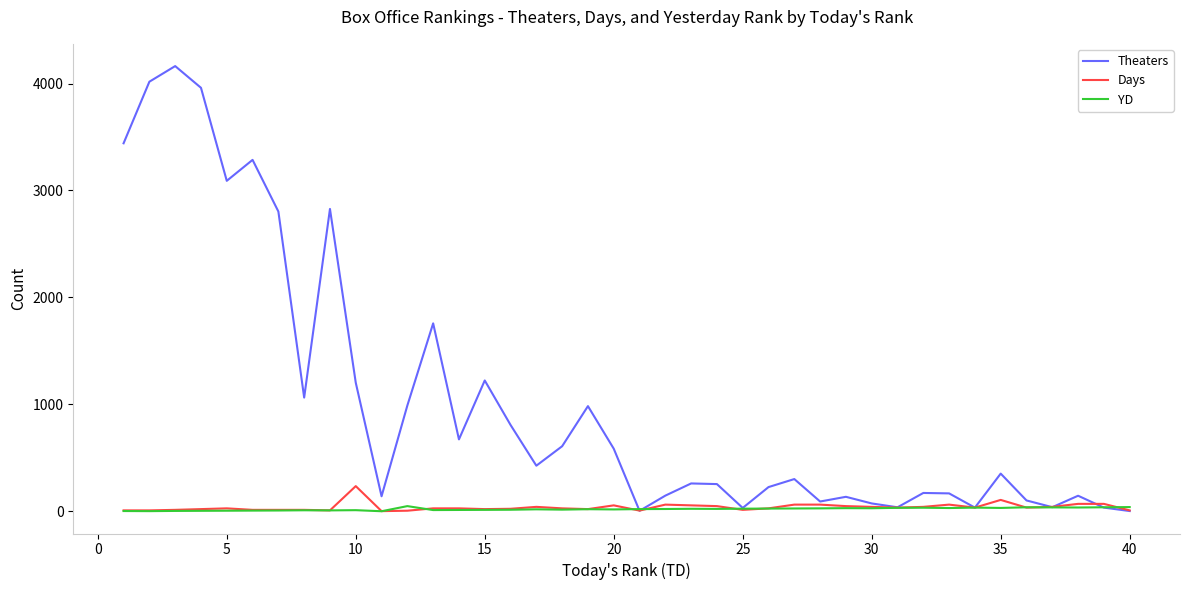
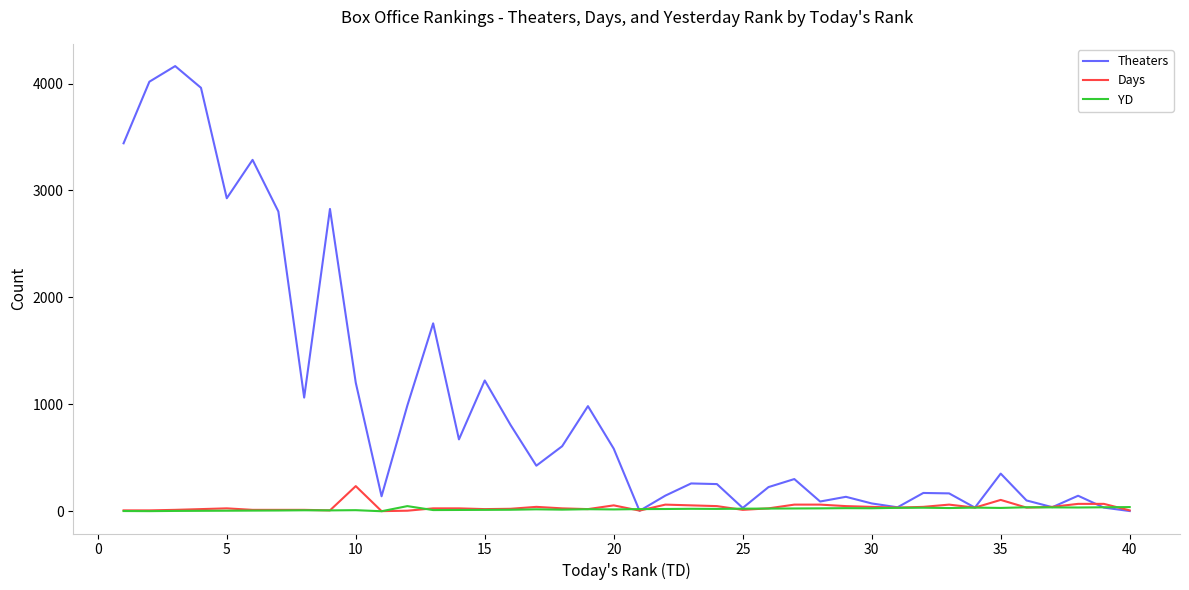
Theaters, 5: 3090 -> 2930
